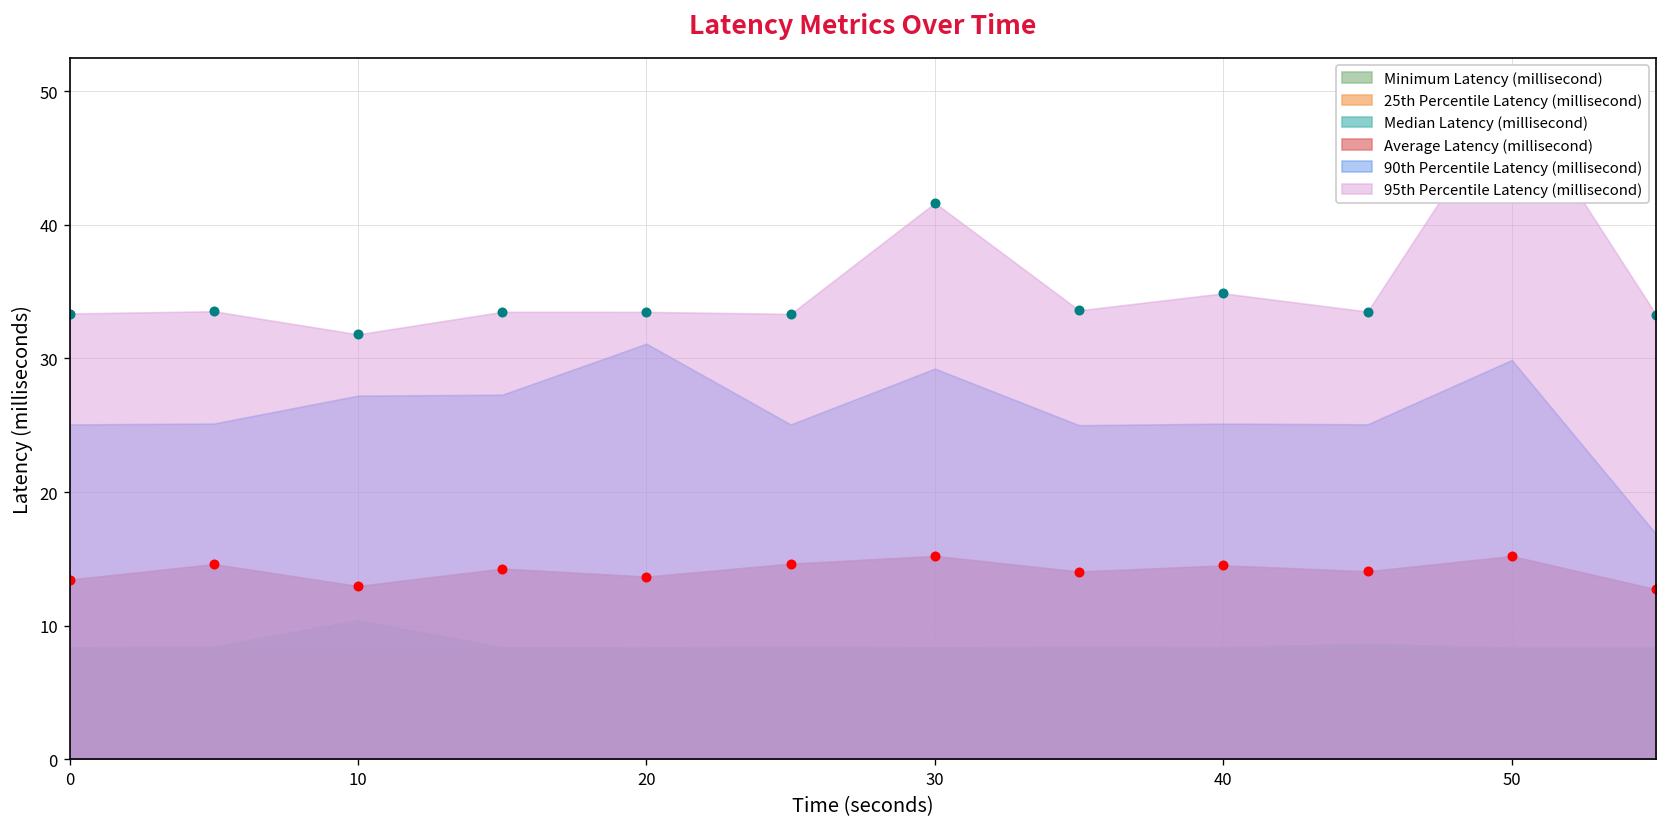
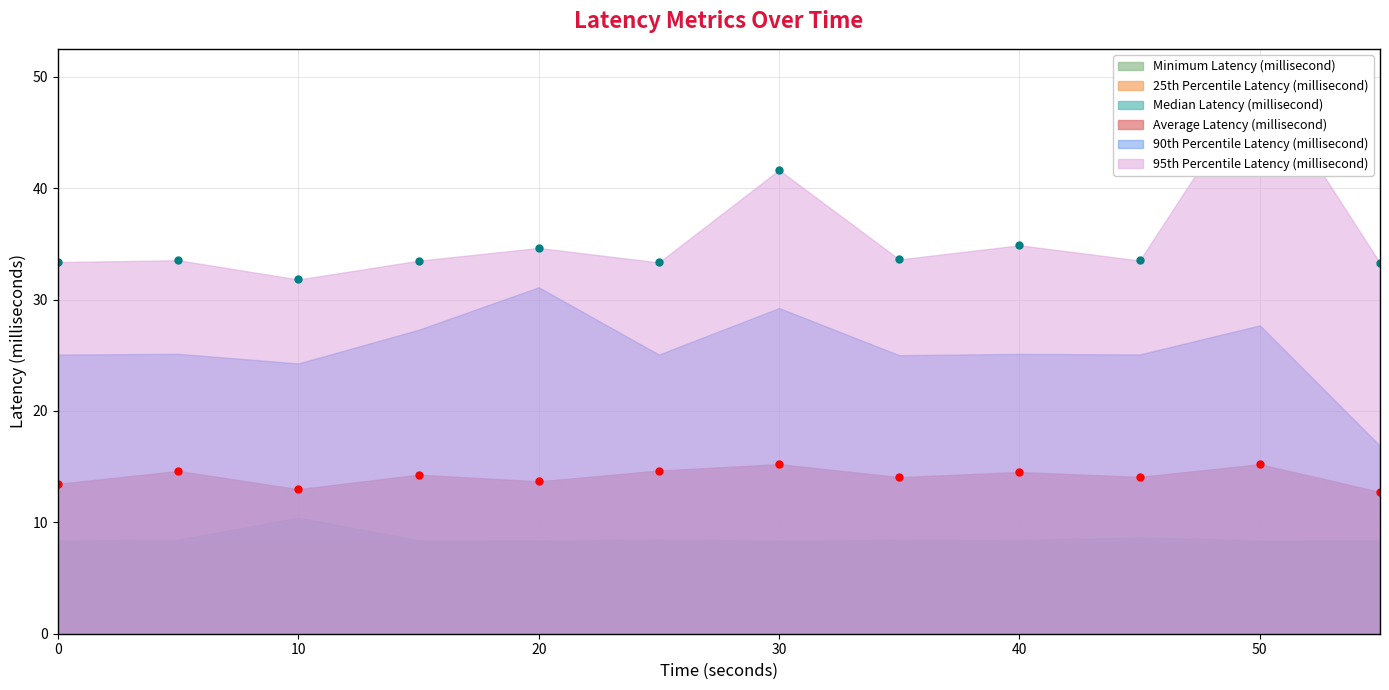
90th Percentile Latency (millisecond), 10: 27.2 -> 24.3
95th Percentile Latency (millisecond), 20: 33.5 -> 34.6
90th Percentile Latency (millisecond), 50: 29.9 -> 27.7
